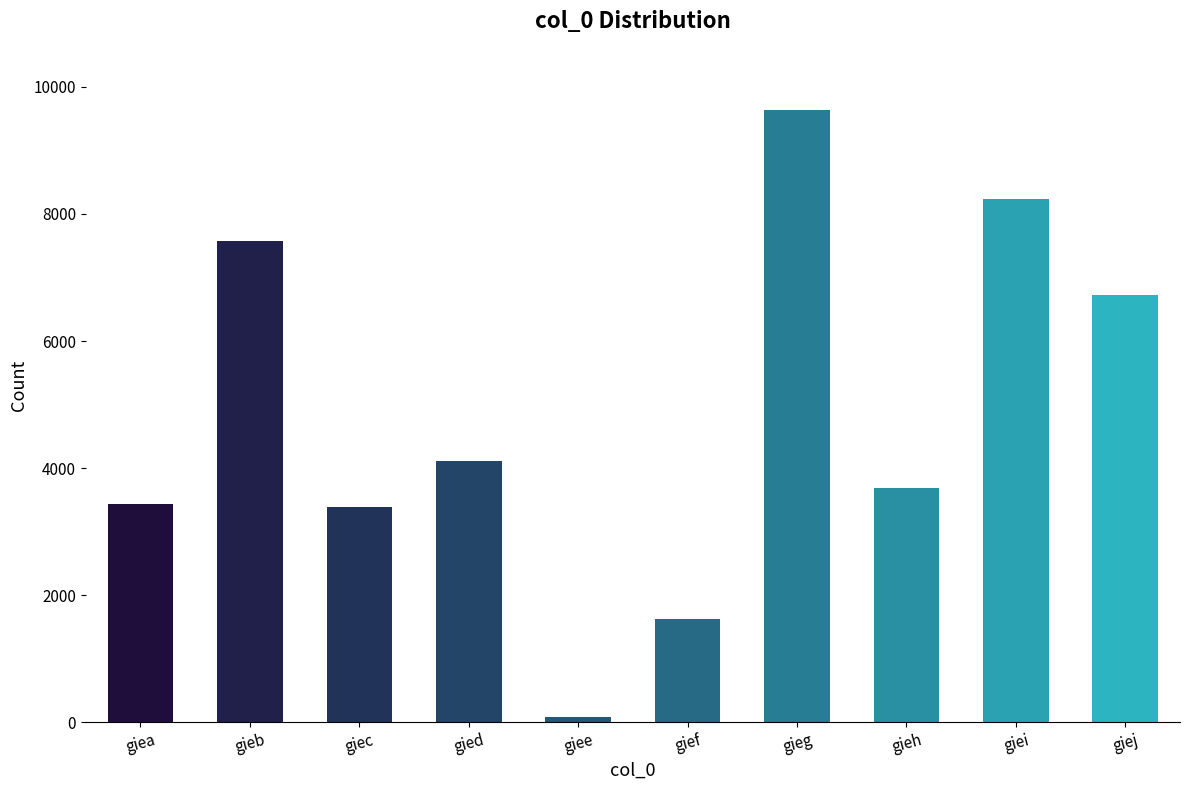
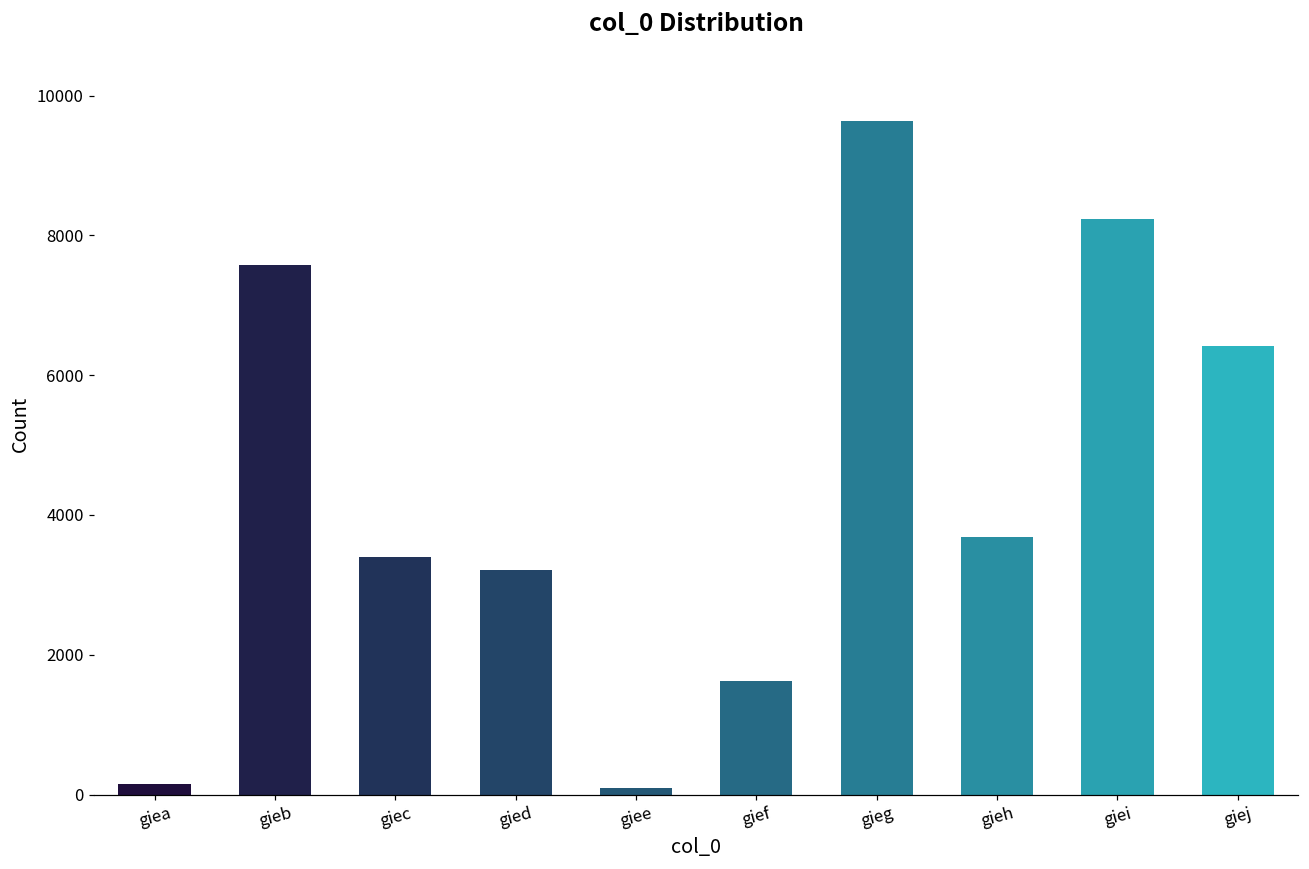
giea: 3400 -> 200
gied: 4100 -> 3200
giej: 6700 -> 6400
